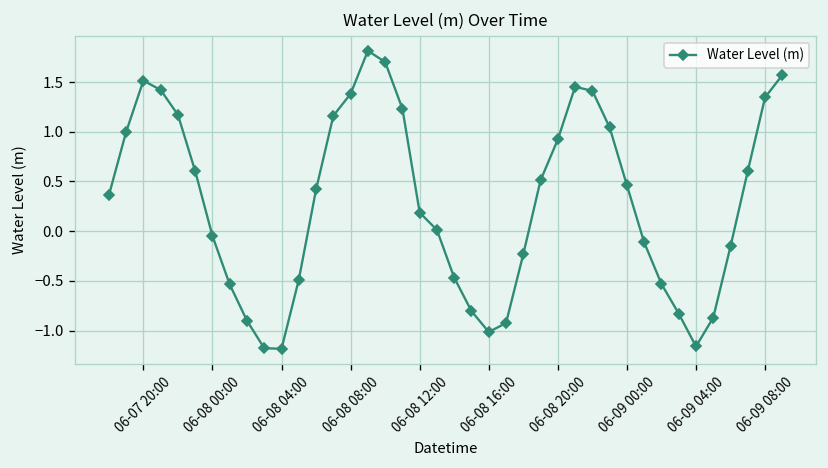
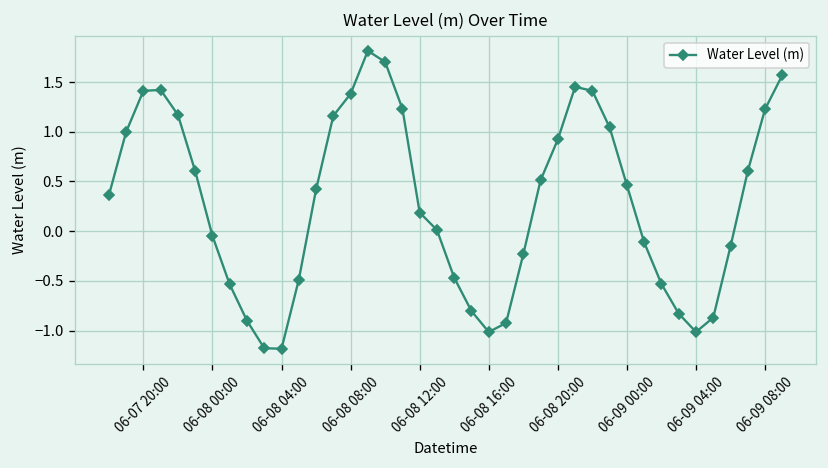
06-07 20:00: 1.5 -> 1.4
06-09 04:00: -1.2 -> -1.0
06-09 08:00: 1.3 -> 1.2
